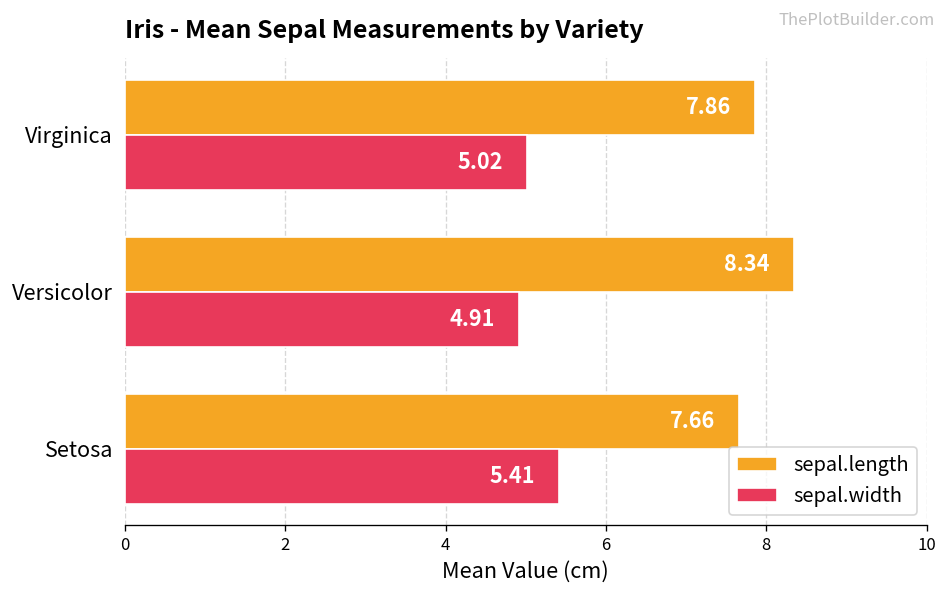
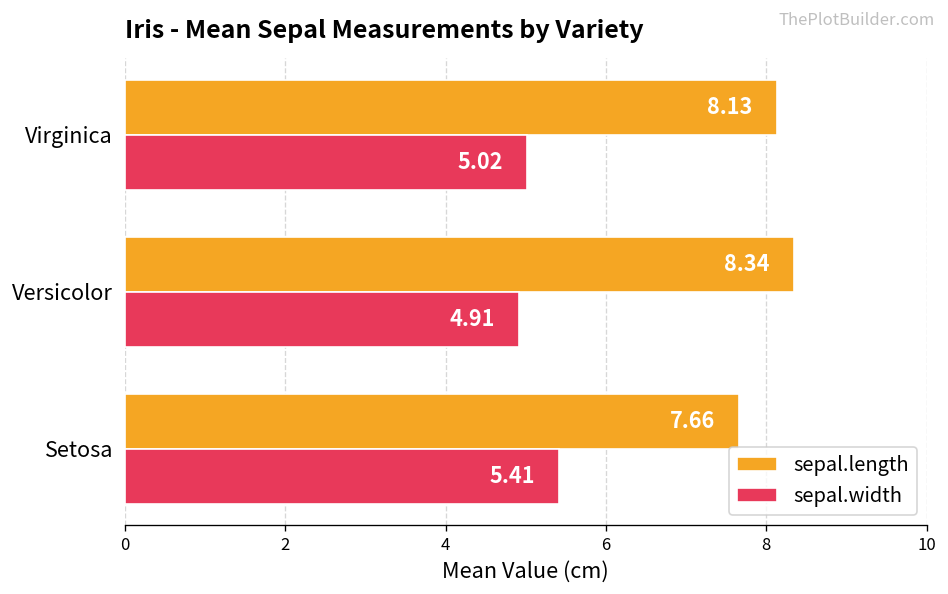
sepal.length, Virginica: 7.86 -> 8.13
